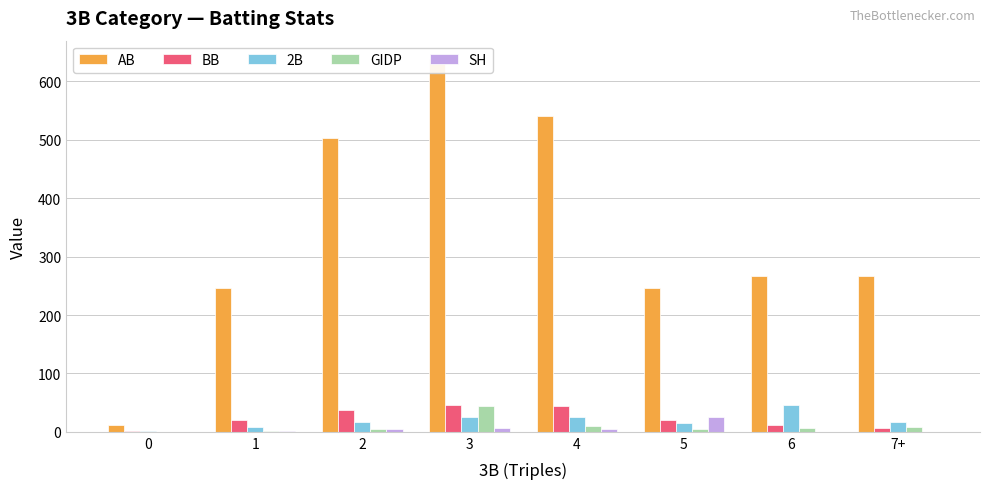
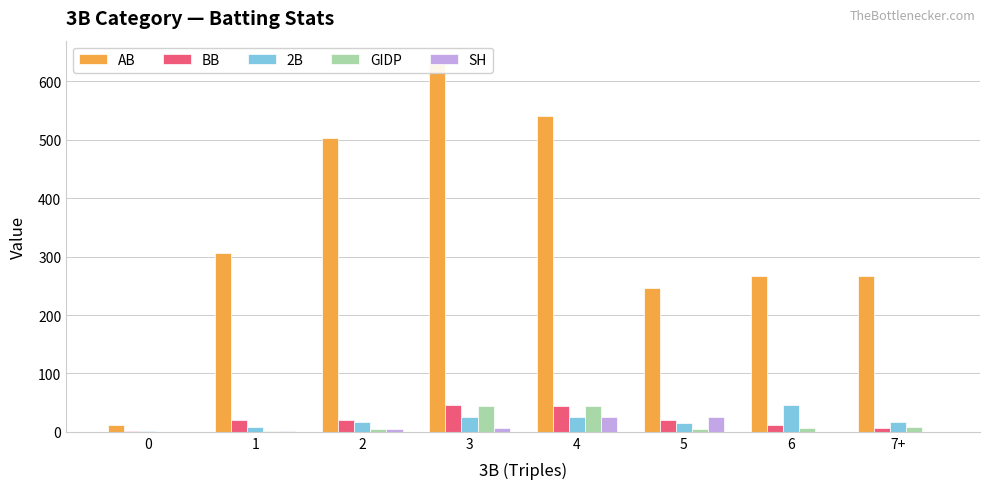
AB, 1: 250 -> 310
BB, 2: 40 -> 20
GIDP, 4: 10 -> 50
SH, 4: 10 -> 30
